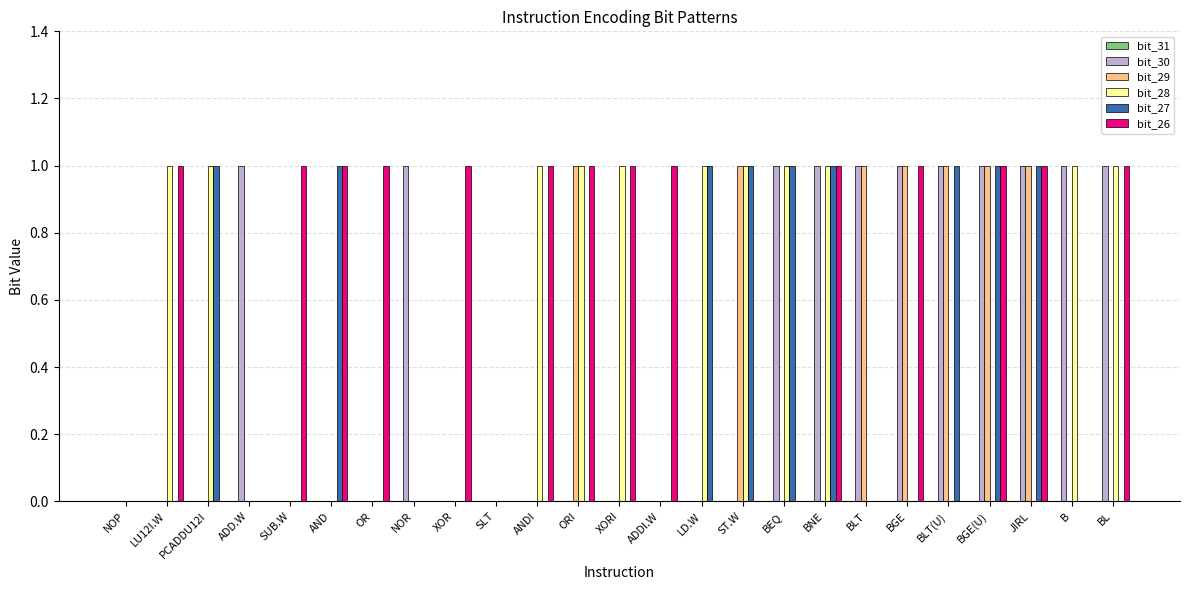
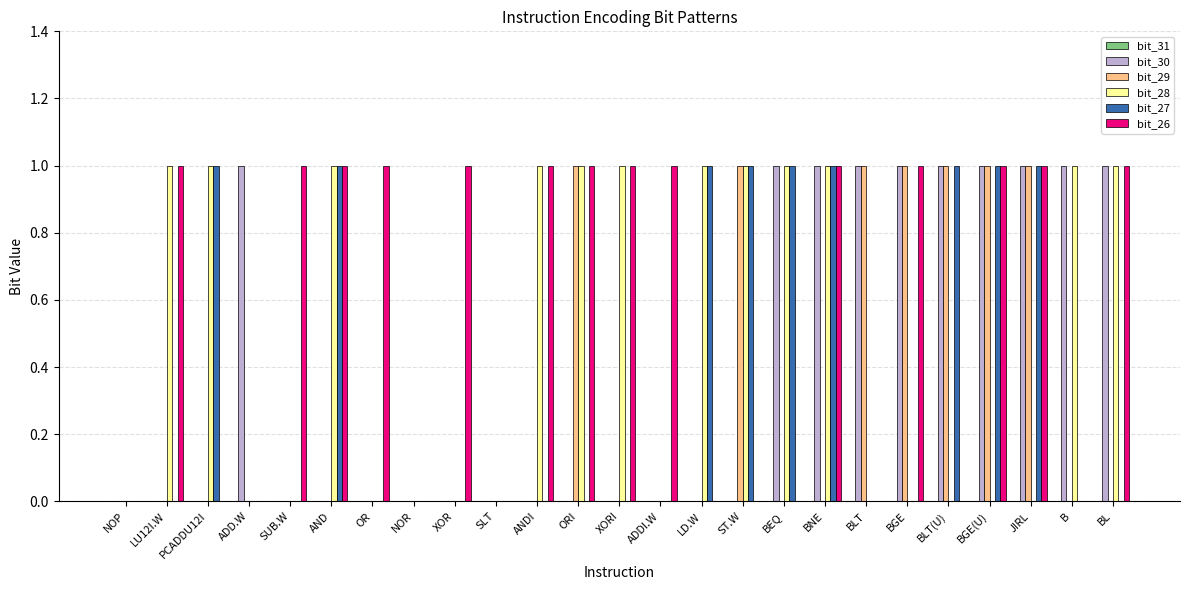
bit_28, AND: 0 -> 1
bit_30, NOR: 1 -> 0
